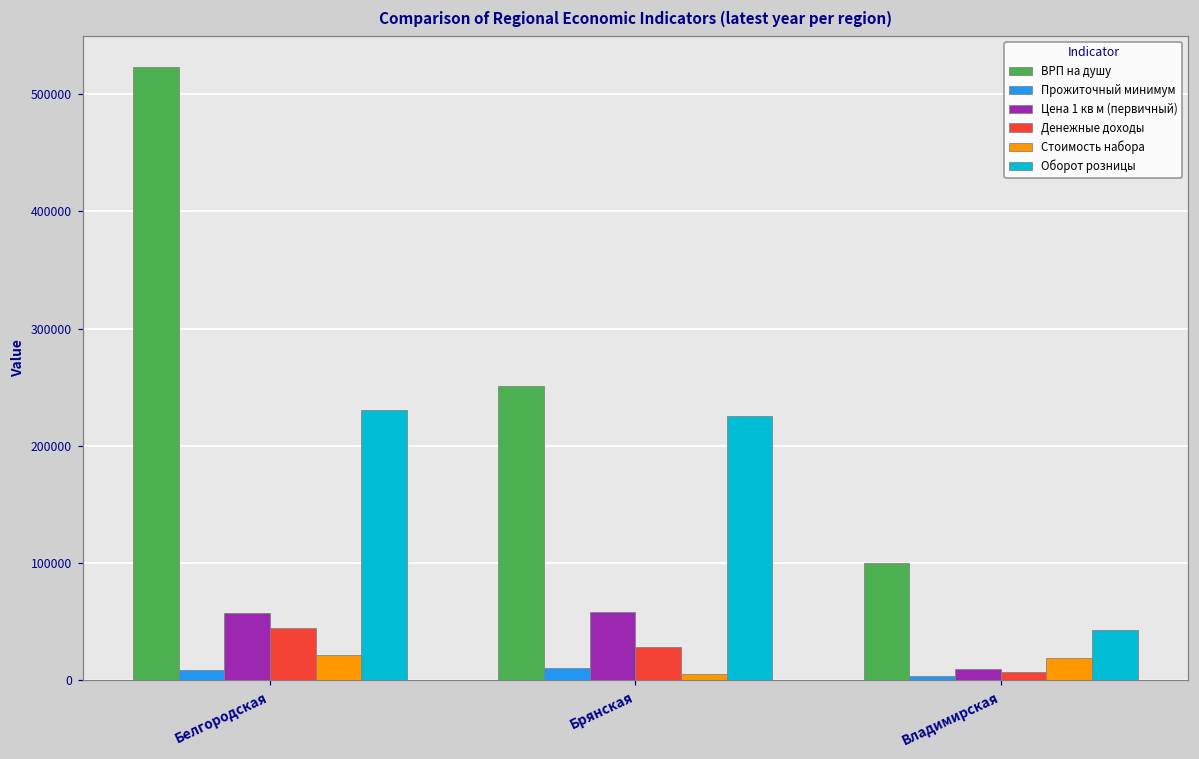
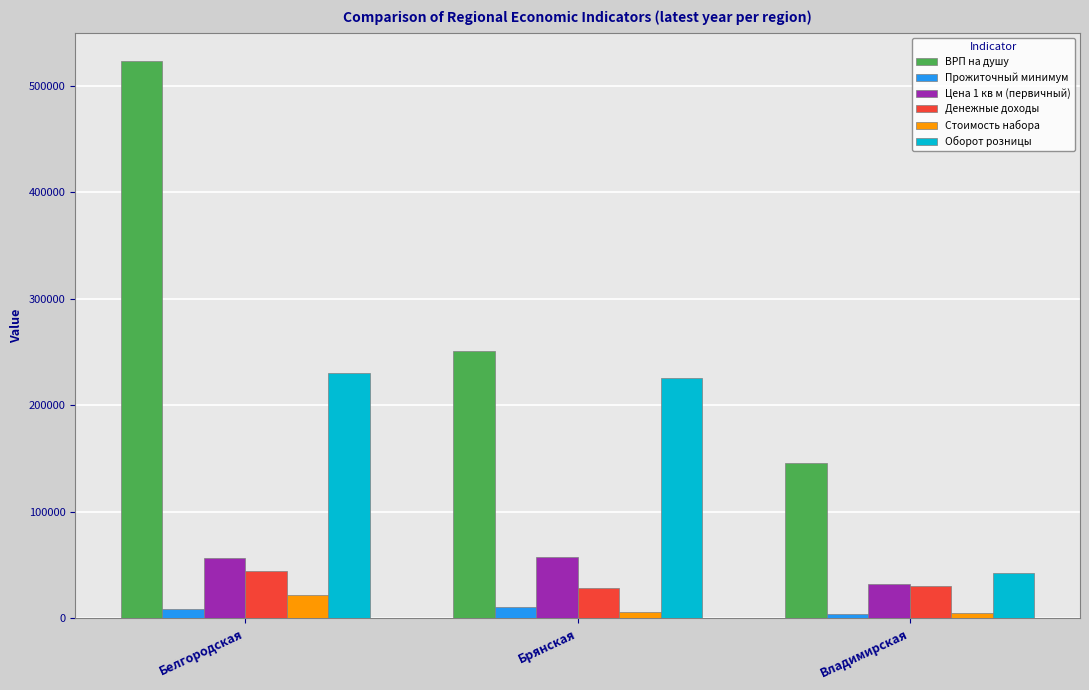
ВРП на душу, Владимирская: 100000 -> 146000
Цена 1 кв м (первичный), Владимирская: 9000 -> 32000
Денежные доходы, Владимирская: 7000 -> 30000
Стоимость набора, Владимирская: 19000 -> 5000
